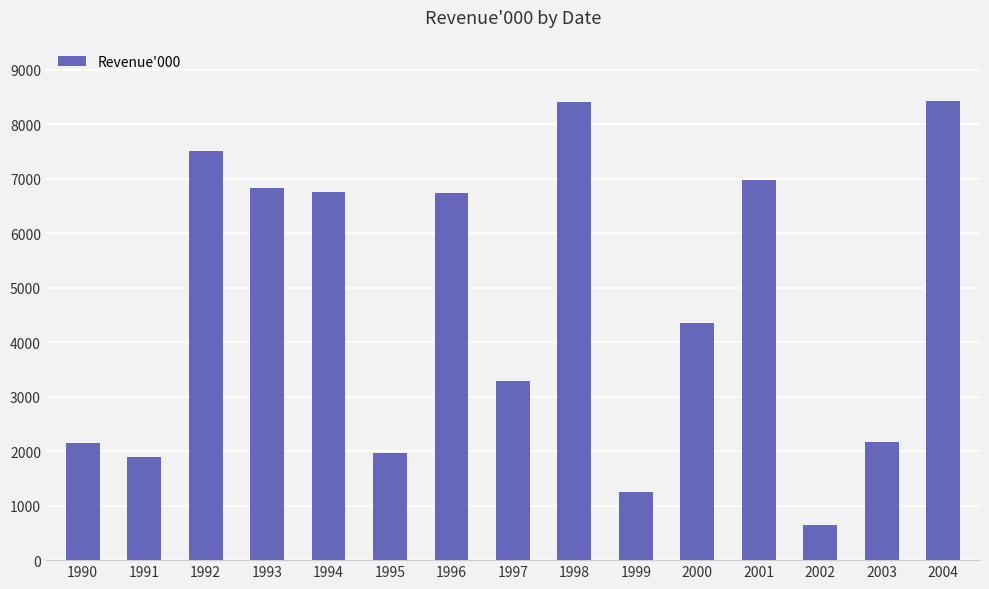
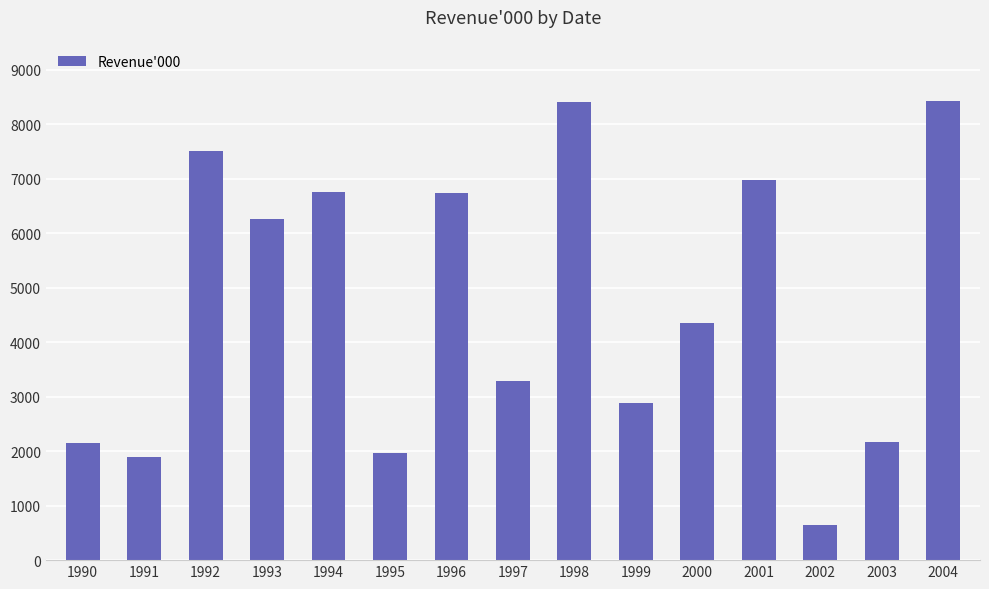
1993: 6800 -> 6300
1999: 1200 -> 2900
